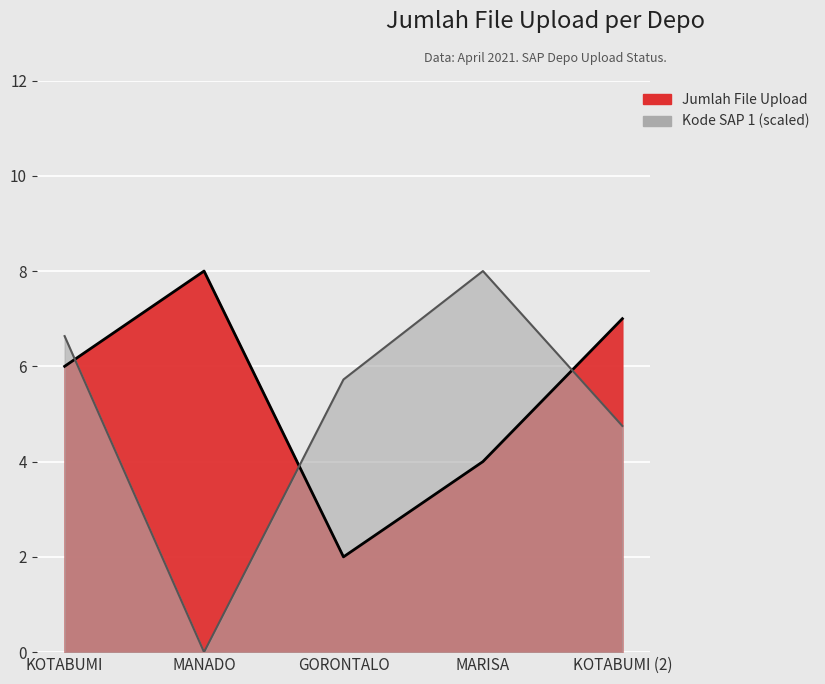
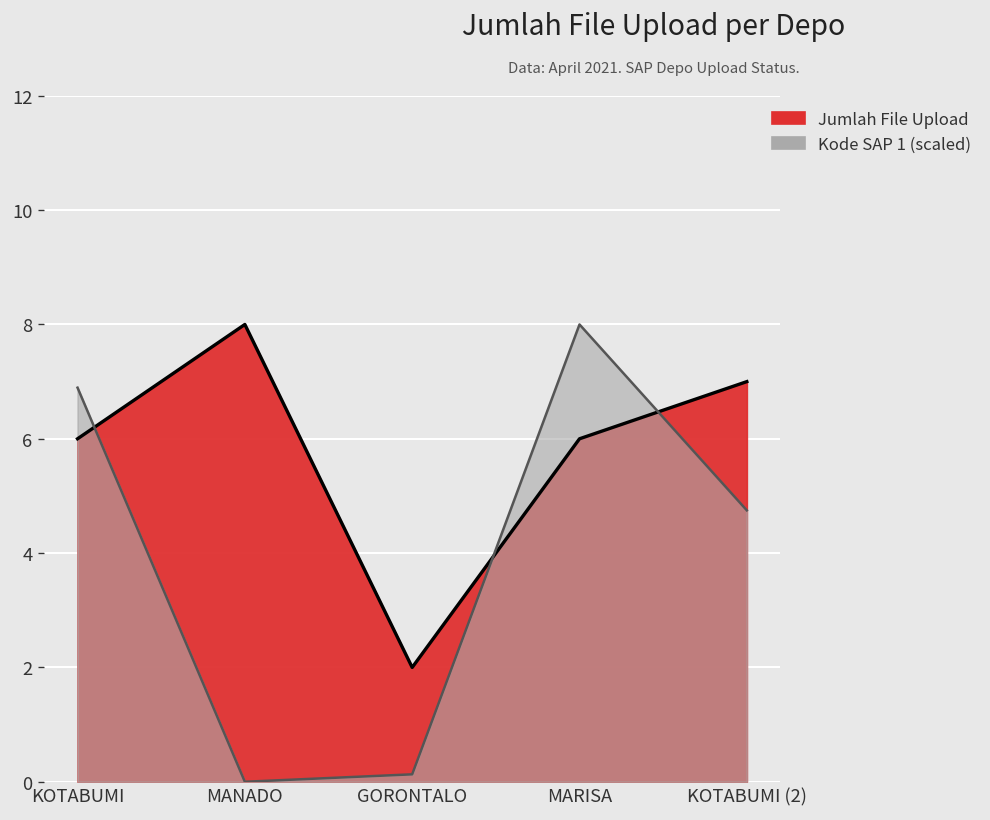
Kode SAP 1 (scaled), KOTABUMI: 6.6 -> 6.9
Kode SAP 1 (scaled), GORONTALO: 5.7 -> 0.1
Jumlah File Upload, MARISA: 4 -> 6
